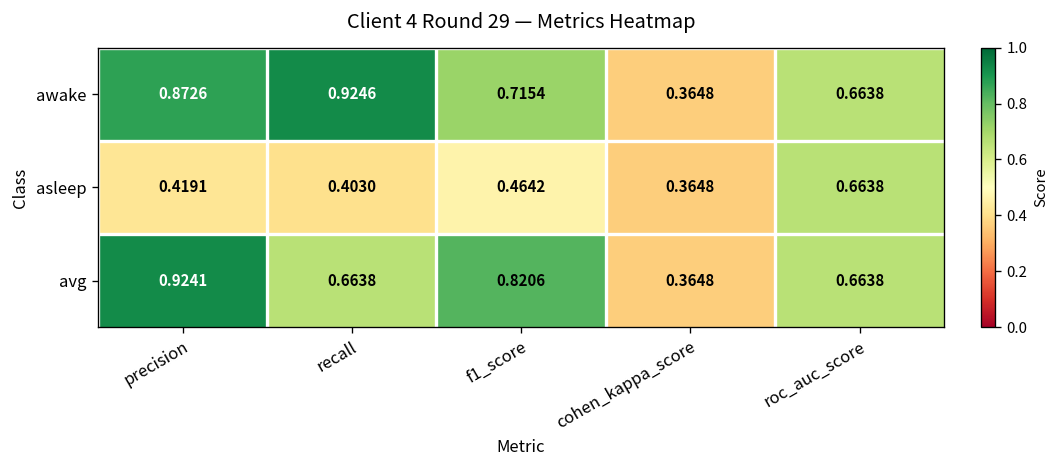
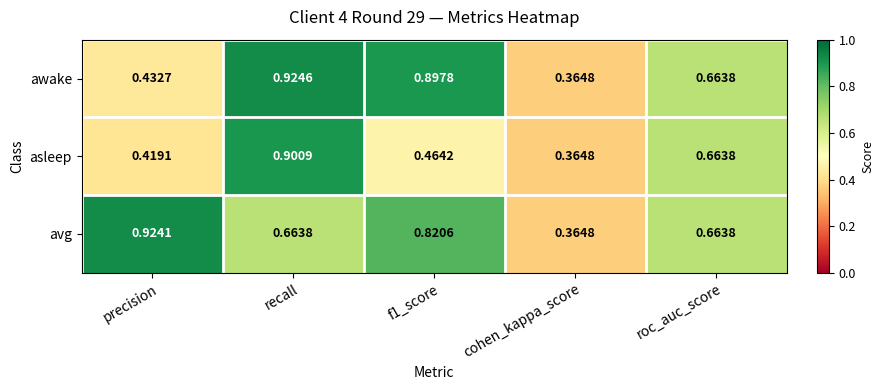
awake, precision: 0.8726 -> 0.4327
awake, f1_score: 0.7154 -> 0.8978
asleep, recall: 0.4030 -> 0.9009
